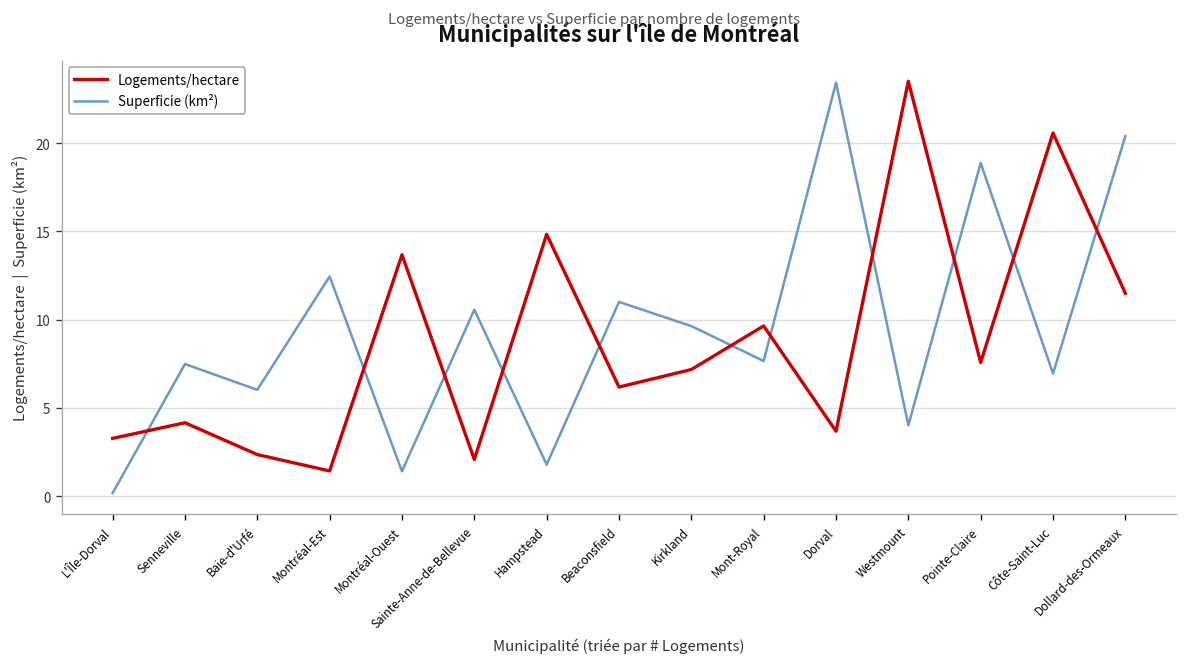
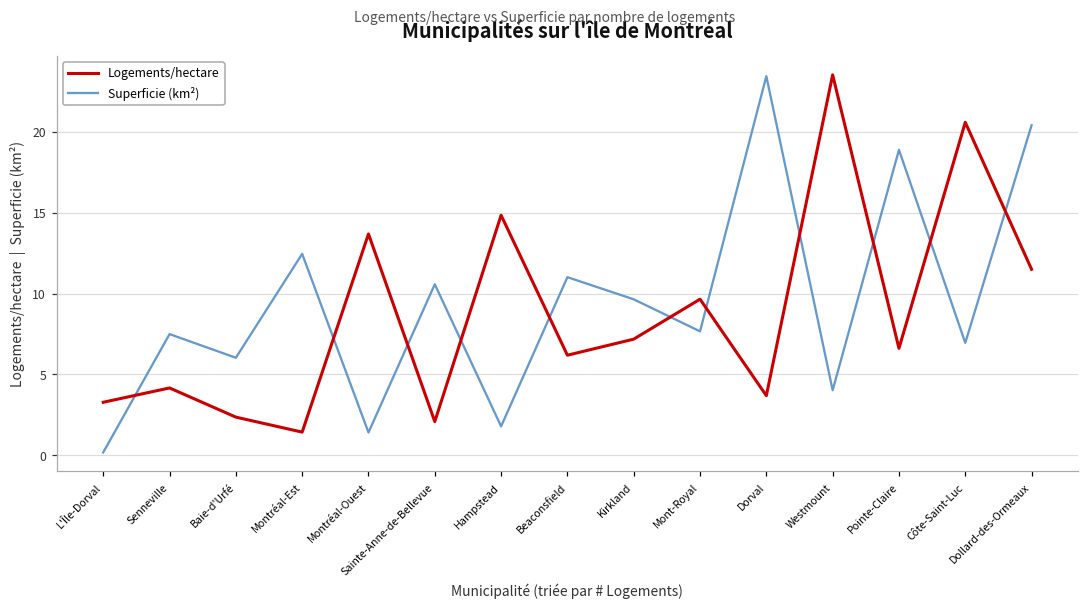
Logements/hectare, Pointe-Claire: 7.6 -> 6.6
